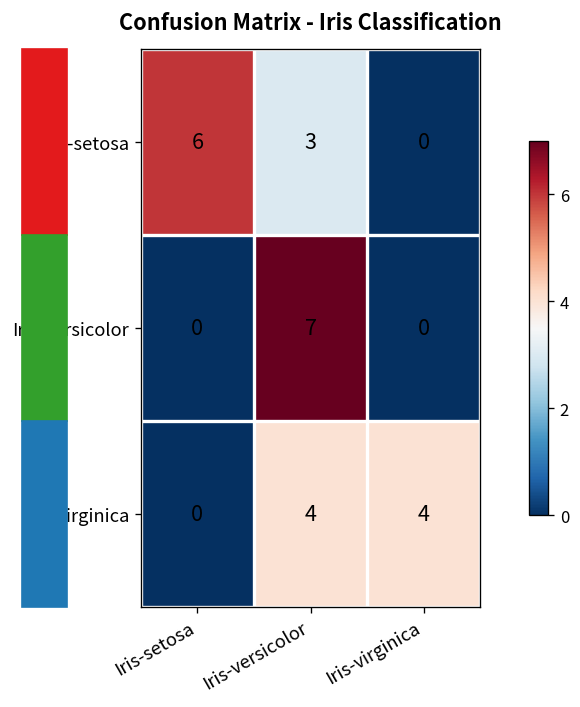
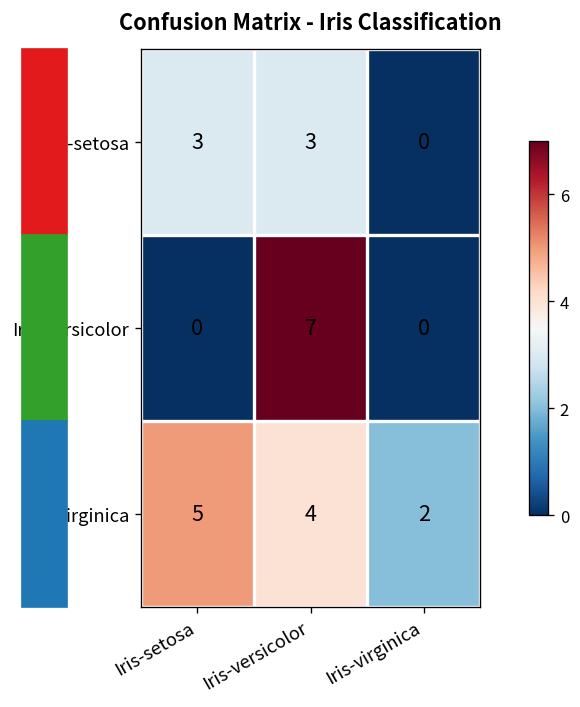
Iris-setosa, Iris-setosa: 6 -> 3
Iris-virginica, Iris-setosa: 0 -> 5
Iris-virginica, Iris-virginica: 4 -> 2
